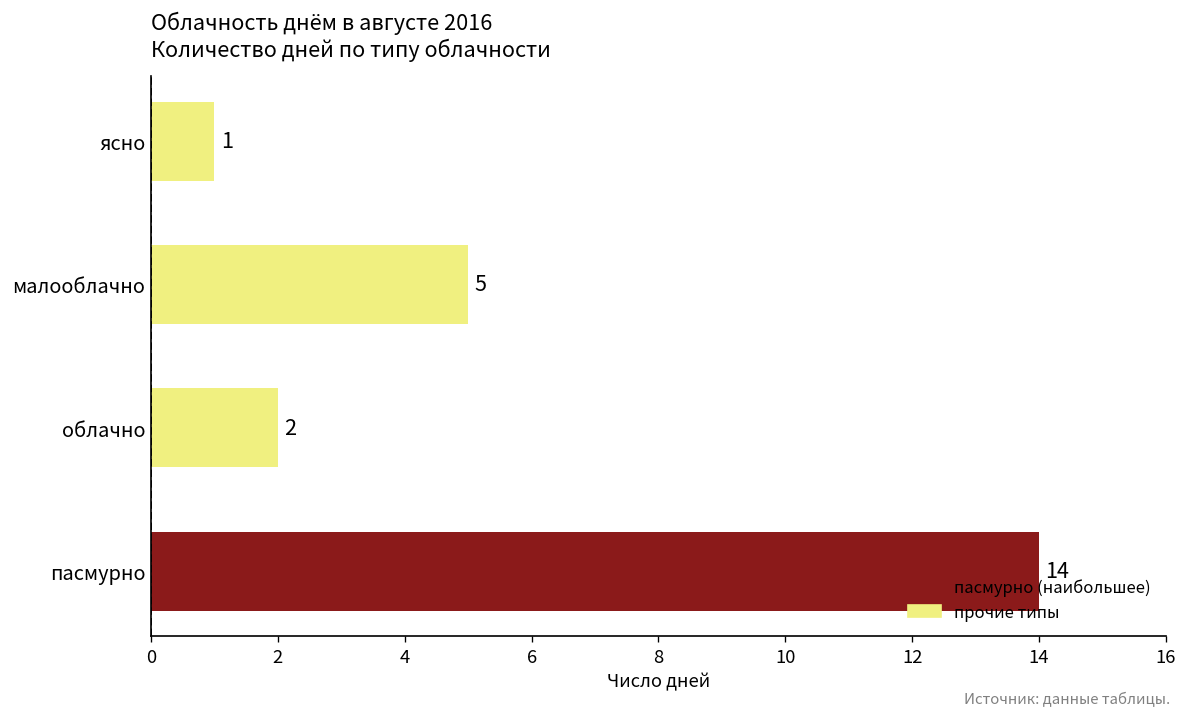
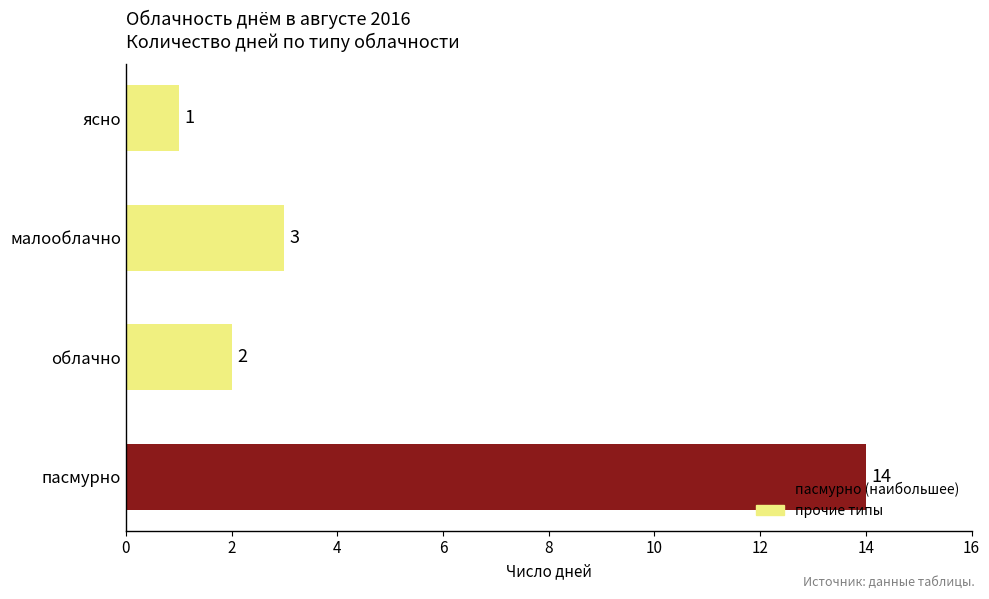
малооблачно: 5 -> 3
